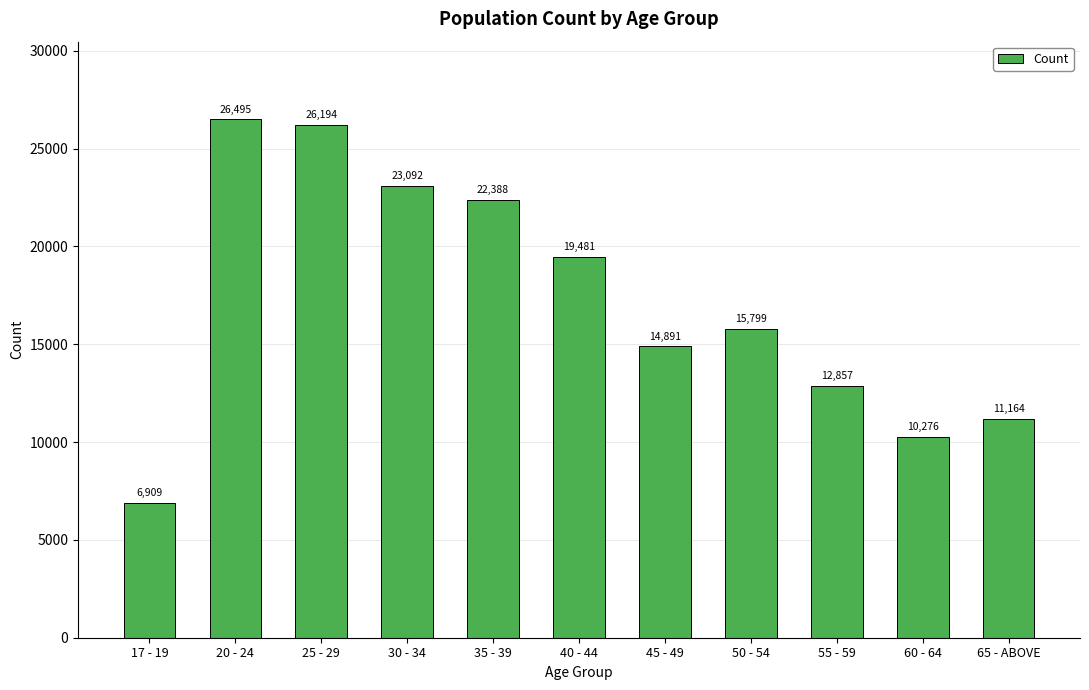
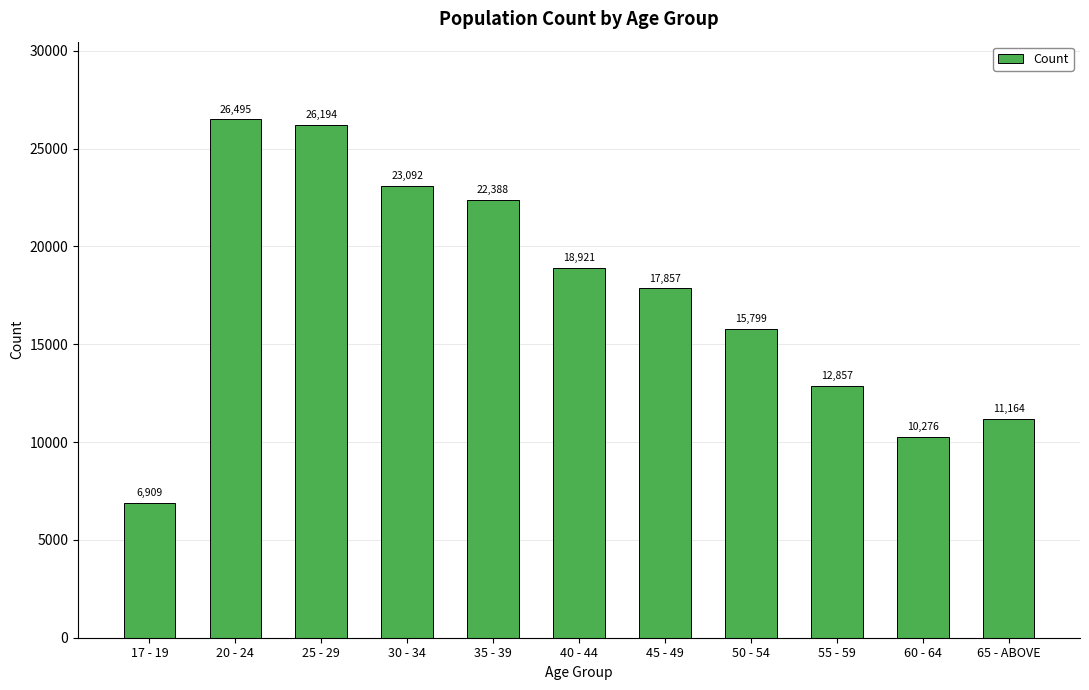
40 - 44: 19,481 -> 18,921
45 - 49: 14,891 -> 17,857
